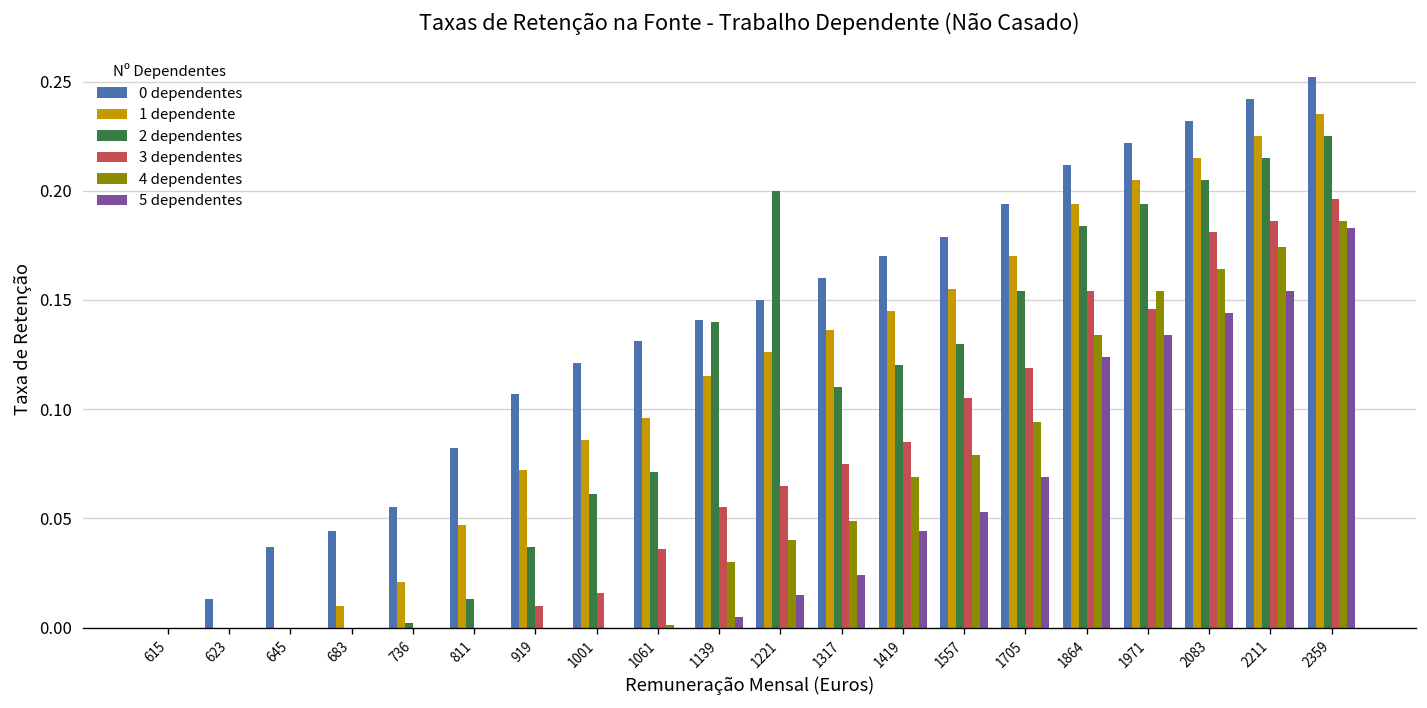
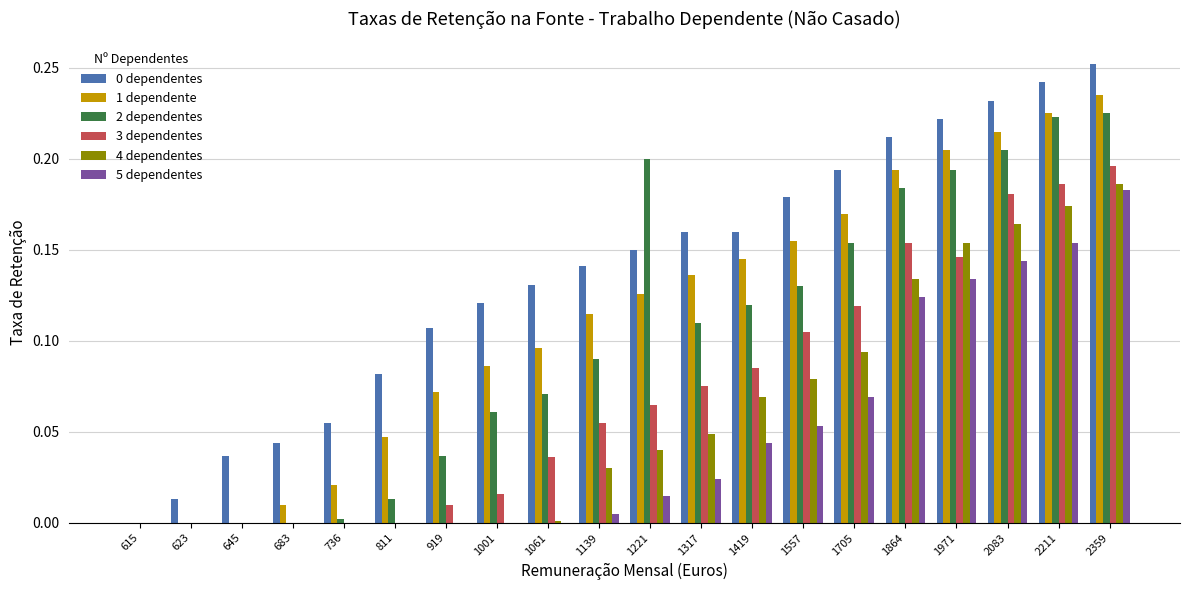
2 dependentes, 1139: 0.14 -> 0.09
0 dependentes, 1419: 0.17 -> 0.16
2 dependentes, 2211: 0.215 -> 0.223
